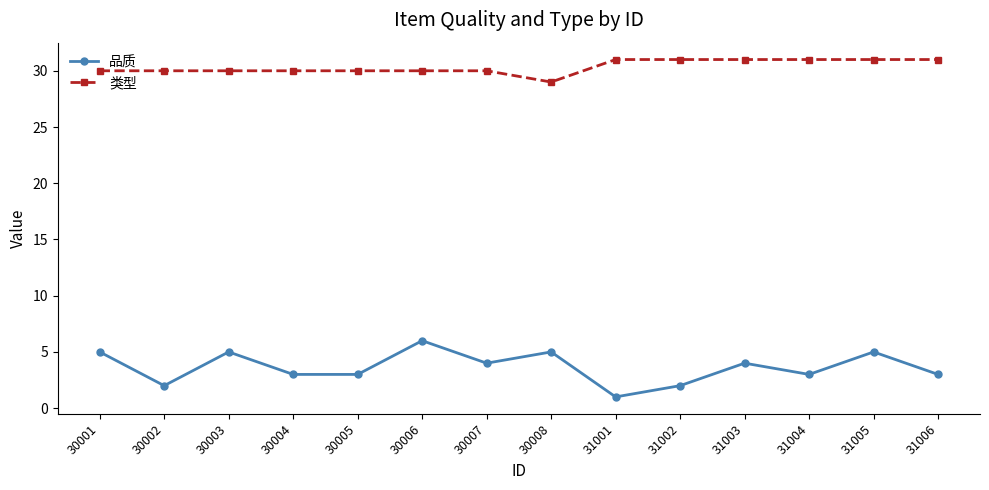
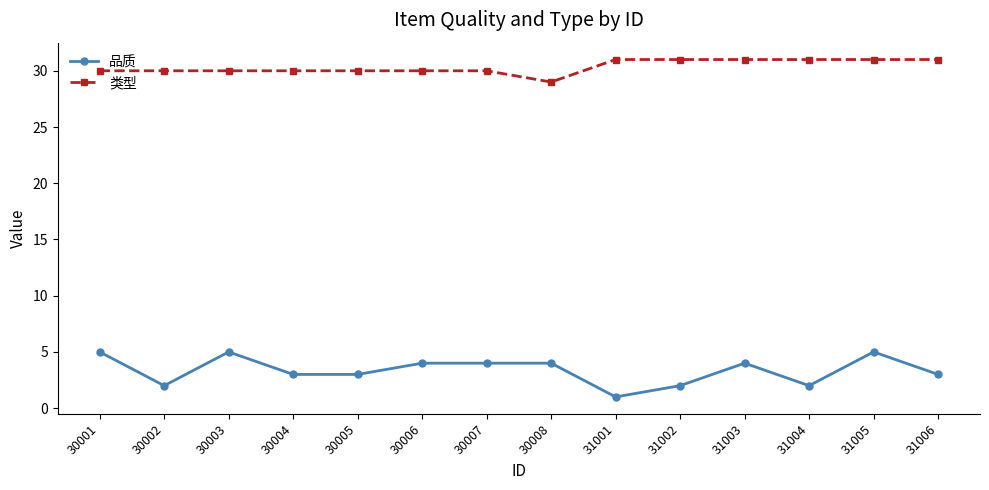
品质, 30006: 6 -> 4
品质, 30008: 5 -> 4
品质, 31004: 3 -> 2
